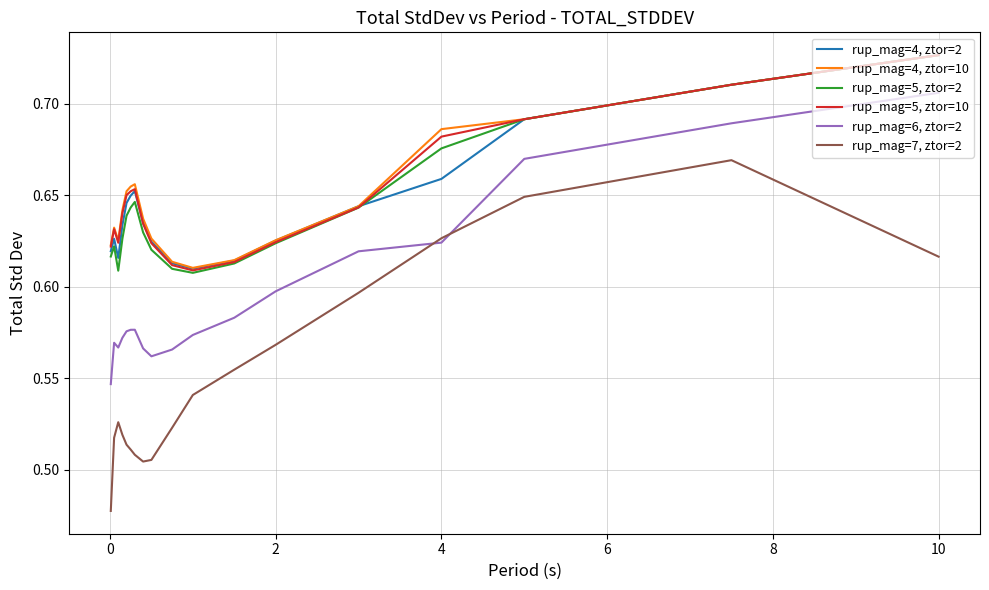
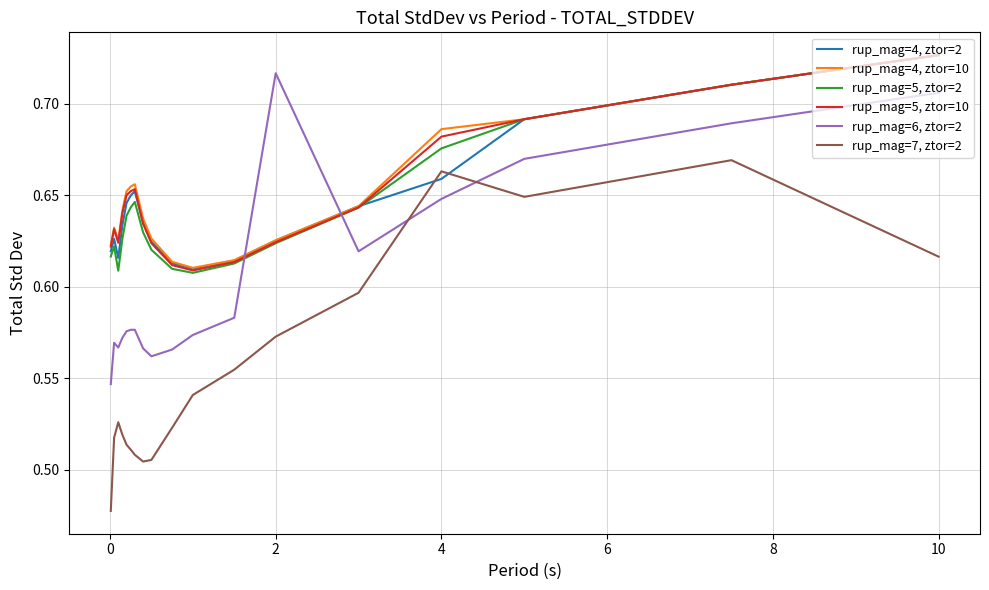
rup_mag=6, ztor=2, 2: 0.598 -> 0.717
rup_mag=7, ztor=2, 2: 0.568 -> 0.573
rup_mag=6, ztor=2, 4: 0.624 -> 0.648
rup_mag=7, ztor=2, 4: 0.627 -> 0.663
